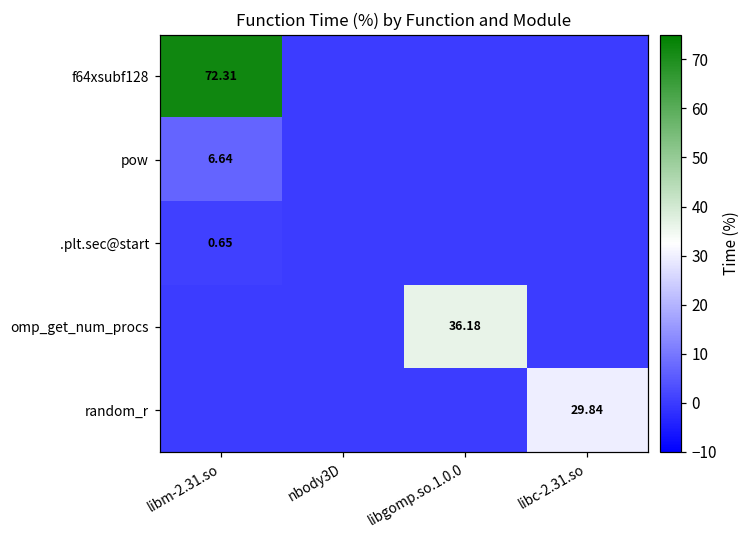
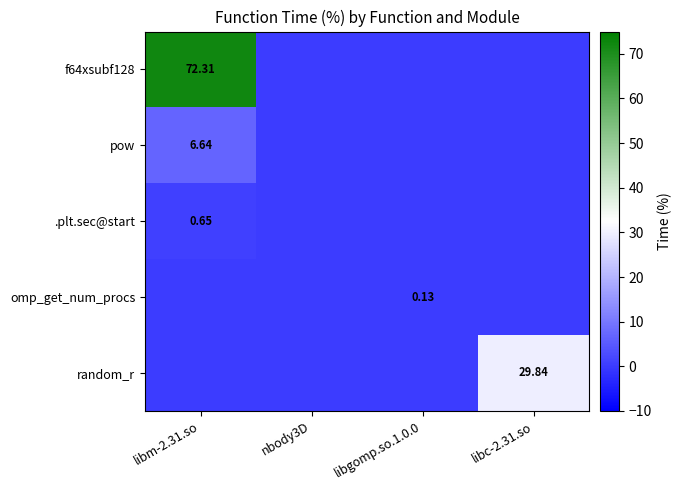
omp_get_num_procs, libgomp.so.1.0.0: 36.18 -> 0.13
